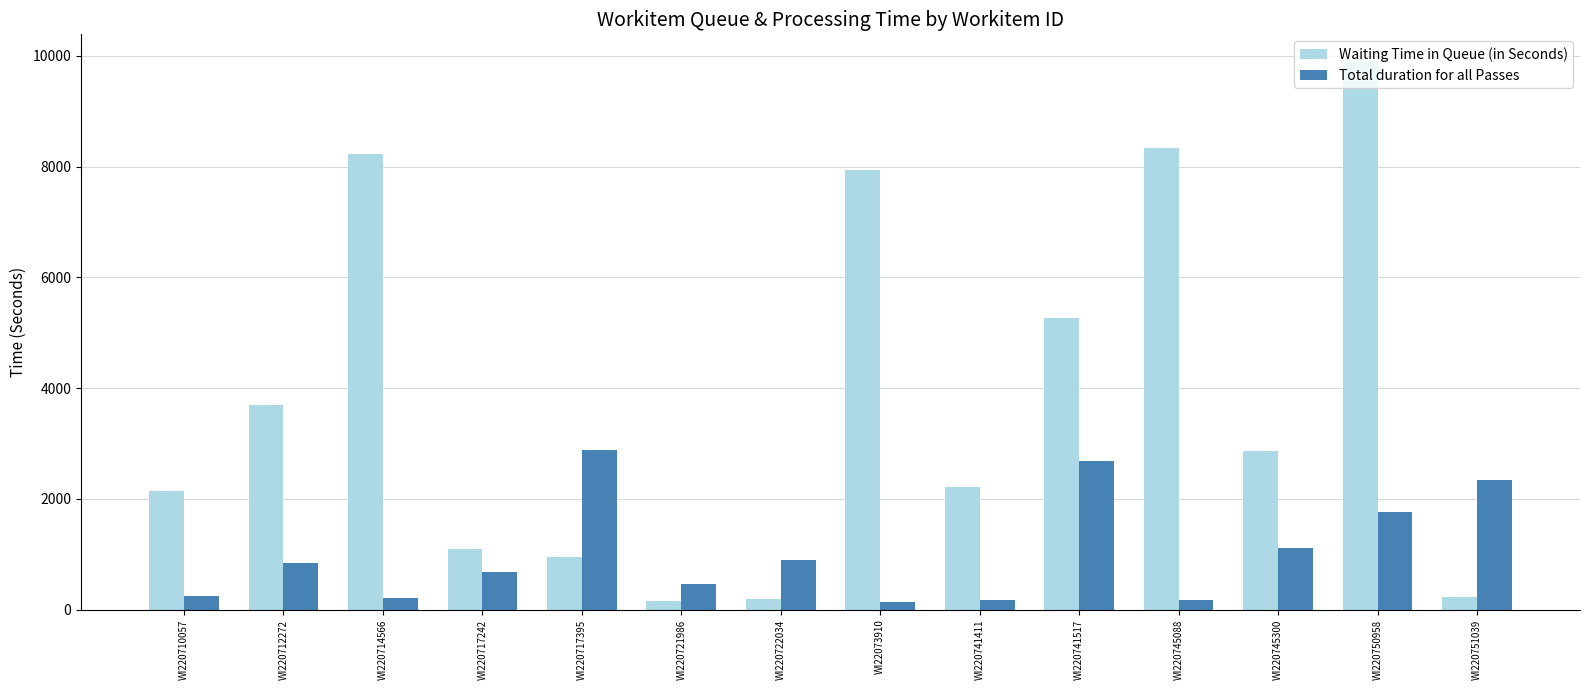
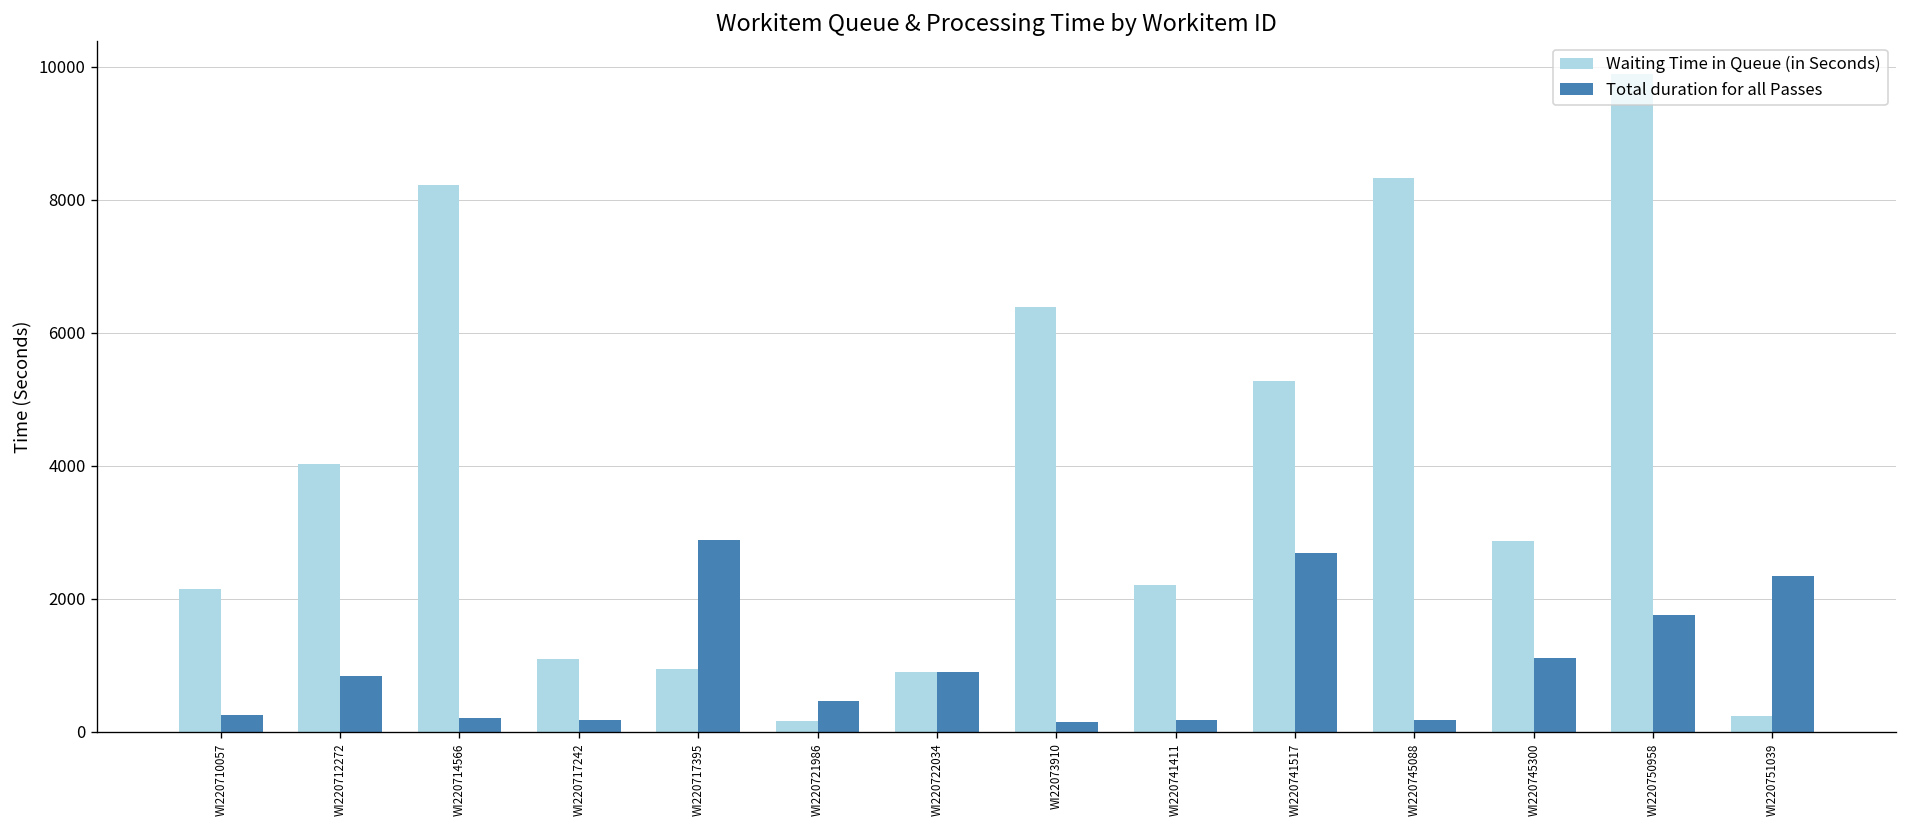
Waiting Time in Queue (in Seconds), WI220712272: 3700 -> 4000
Total duration for all Passes, WI220717242: 700 -> 200
Waiting Time in Queue (in Seconds), WI220722034: 200 -> 900
Waiting Time in Queue (in Seconds), WI22073910: 7900 -> 6400
